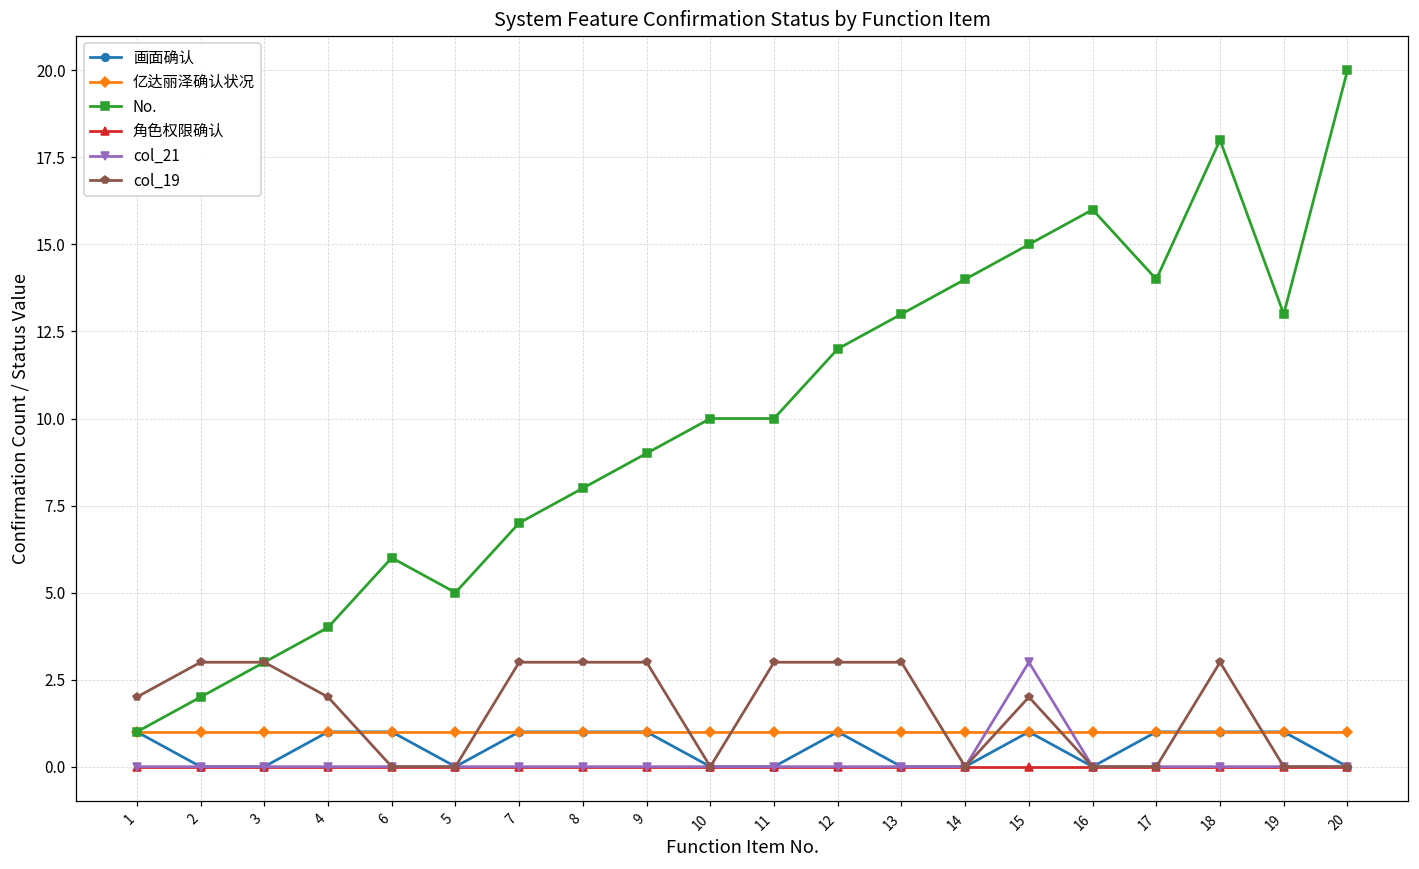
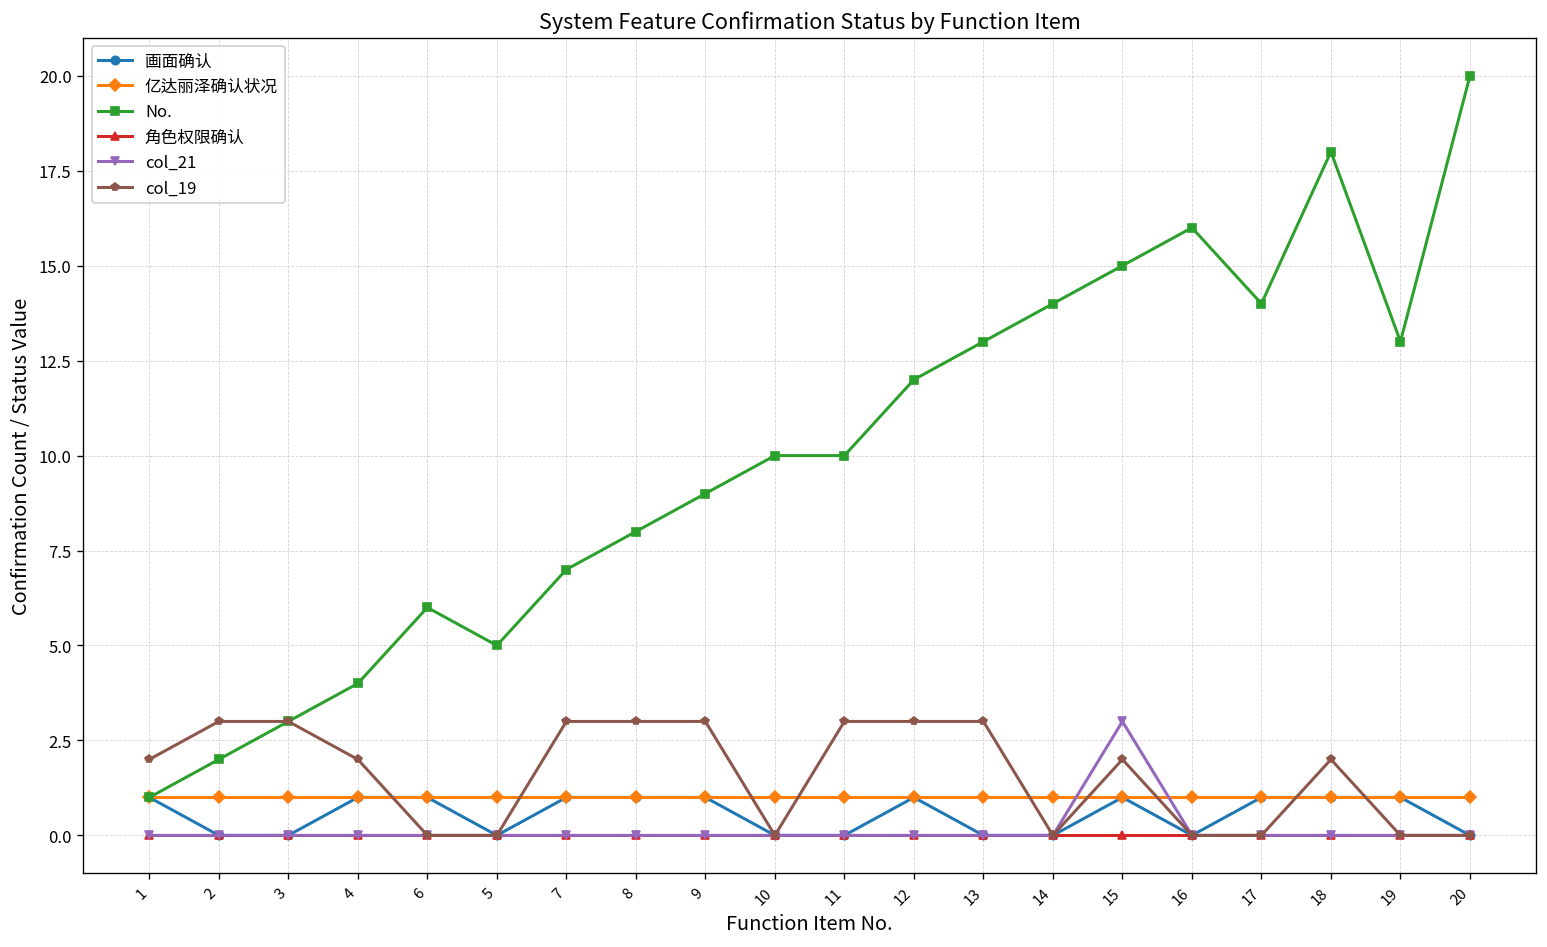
col_19, 18: 3 -> 2
